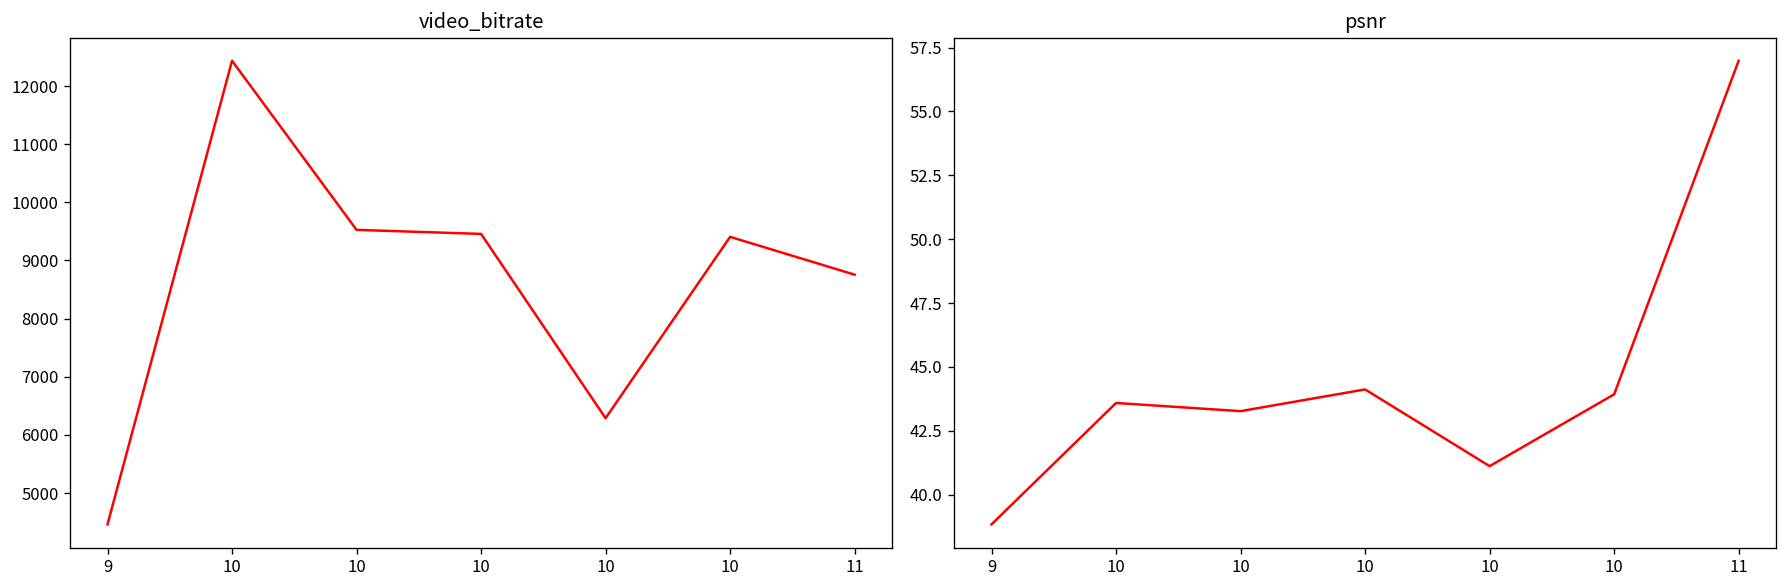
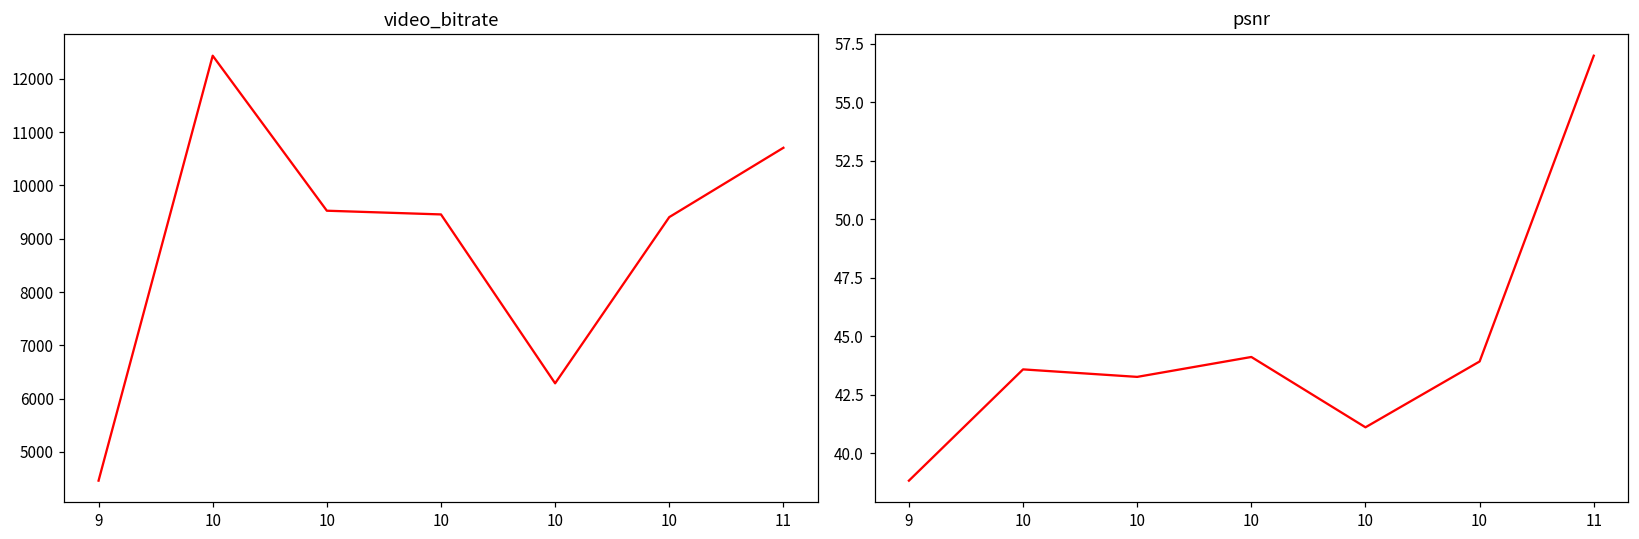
video_bitrate, 11: 8800 -> 10700
